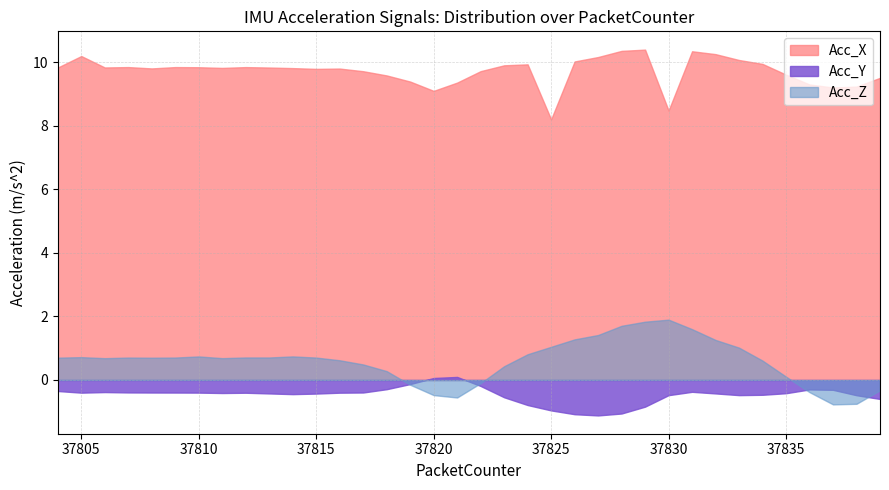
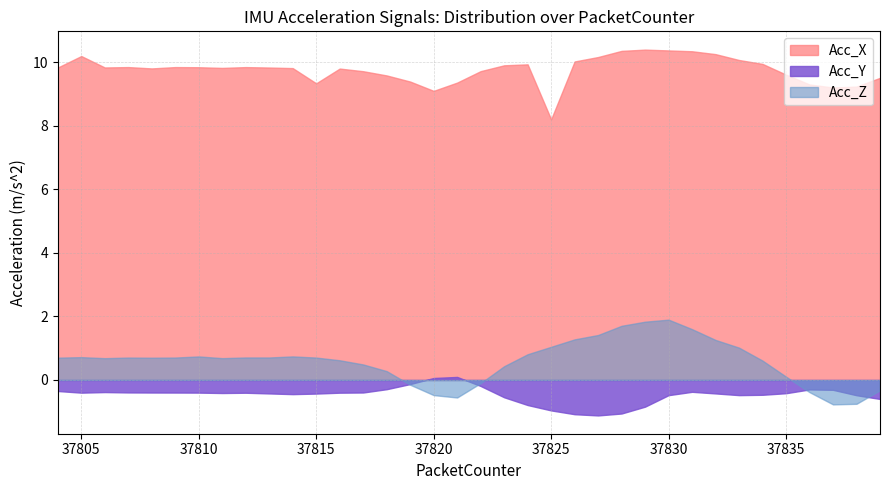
Acc_X, 37815: 9.8 -> 9.3
Acc_X, 37830: 8.5 -> 10.4
